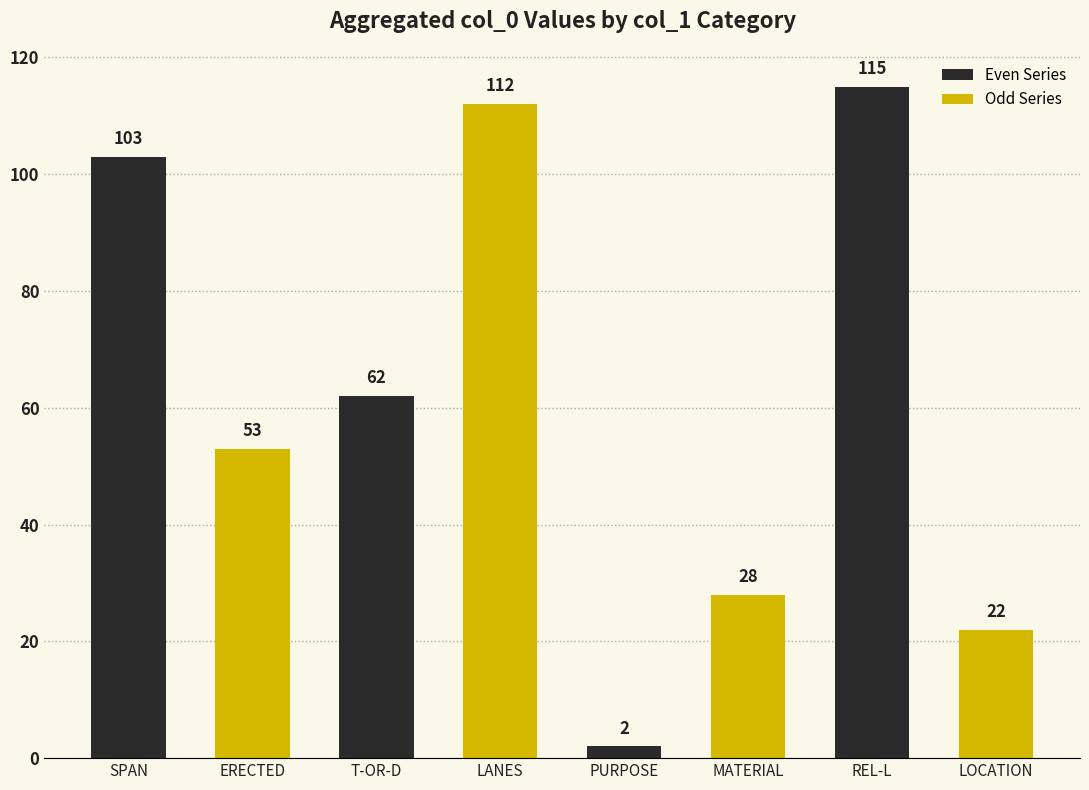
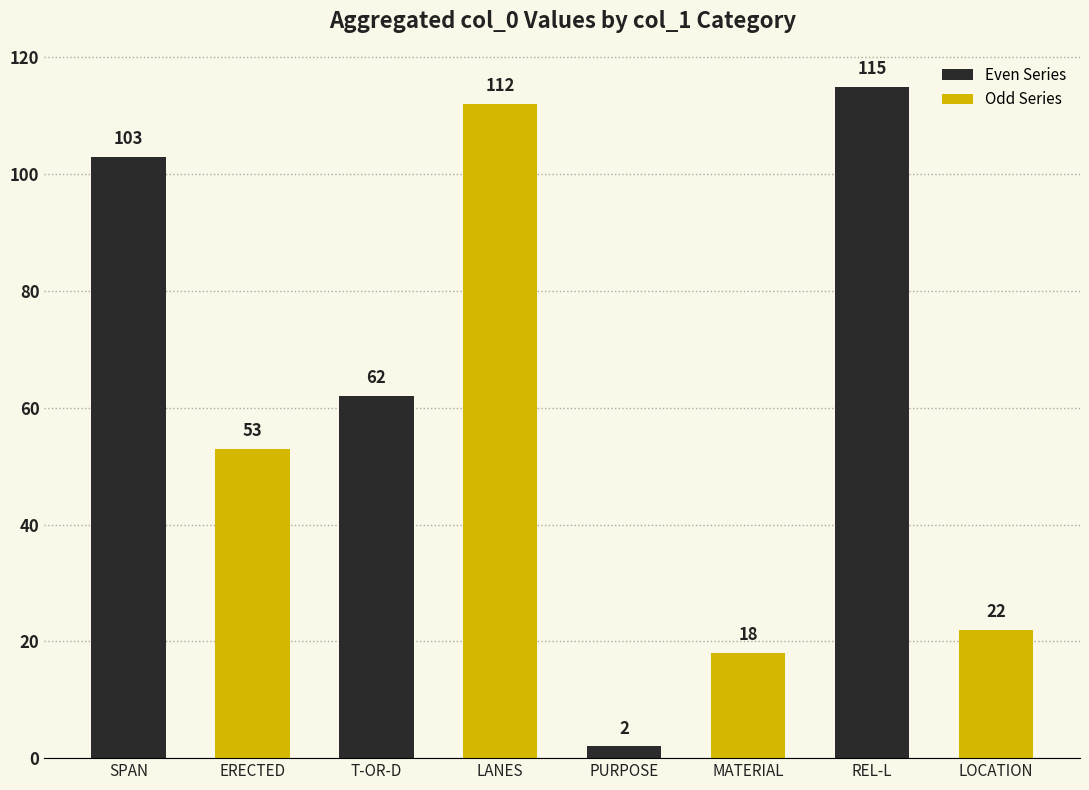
Odd Series, MATERIAL: 28 -> 18
